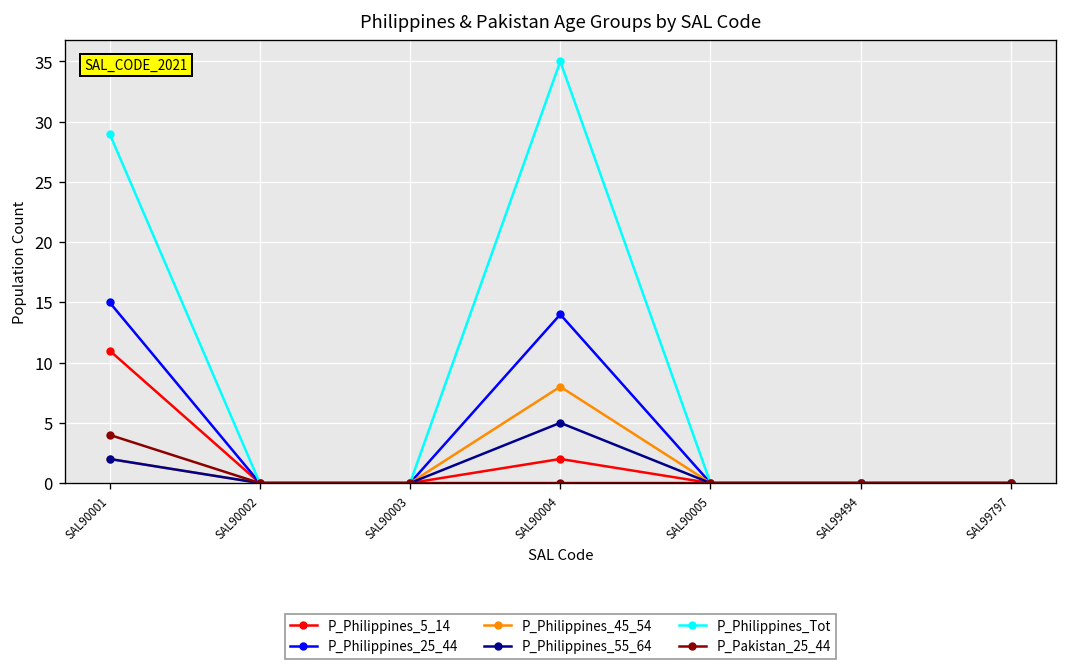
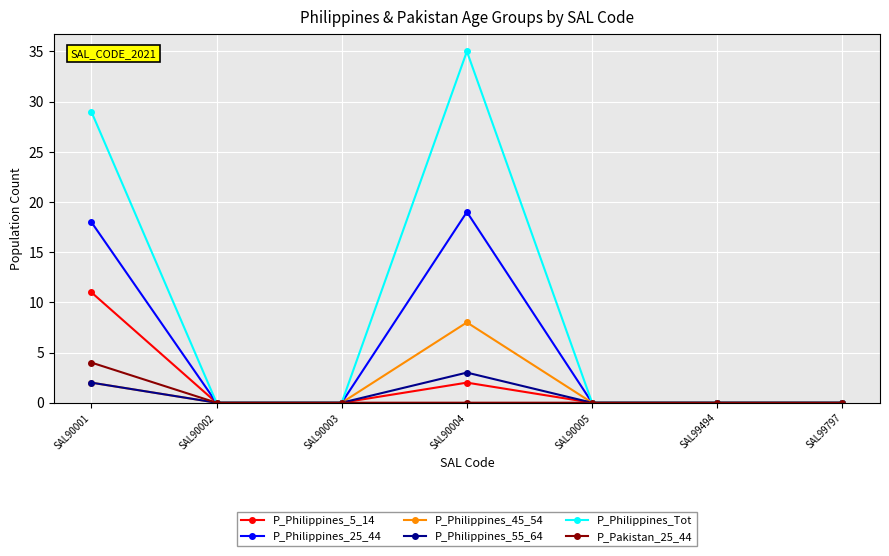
P_Philippines_25_44, SAL90001: 15 -> 18
P_Philippines_25_44, SAL90004: 14 -> 19
P_Philippines_55_64, SAL90004: 5 -> 3
